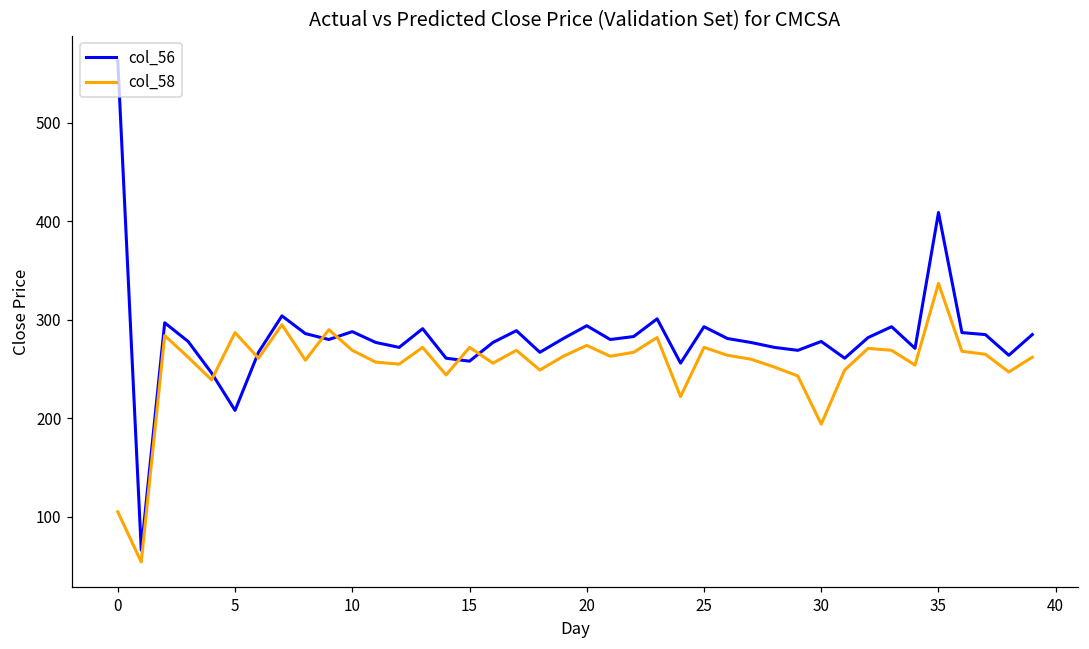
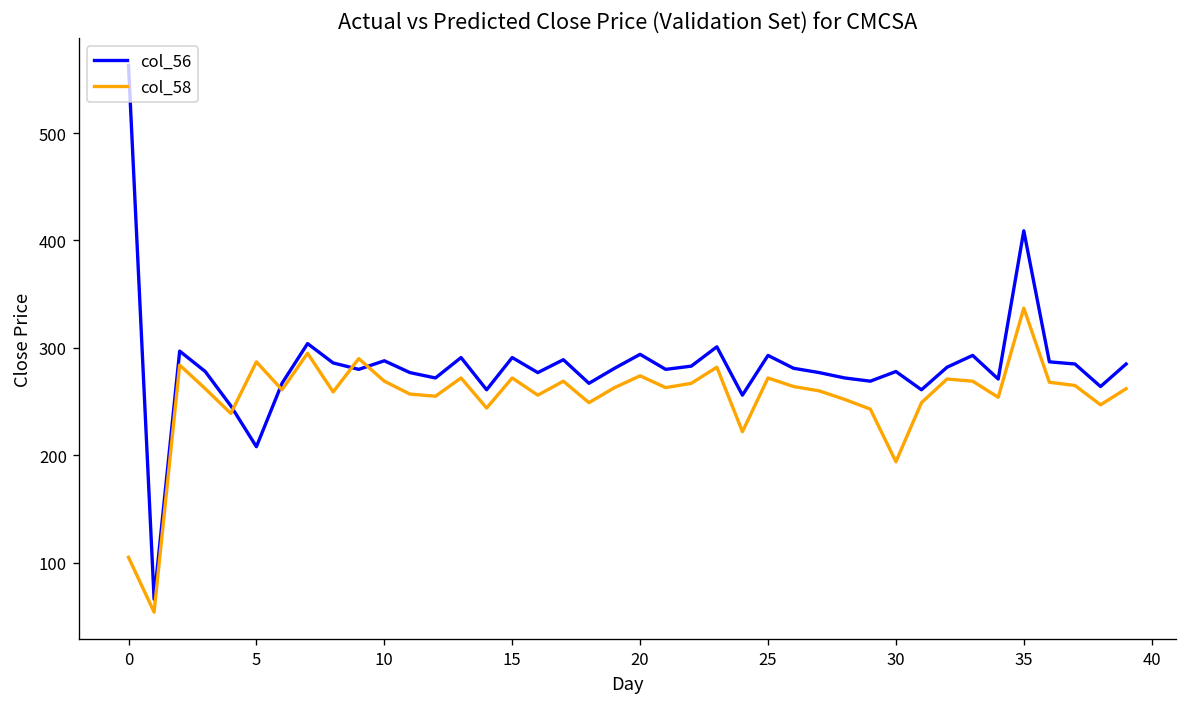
col_56, 15: 260 -> 290
